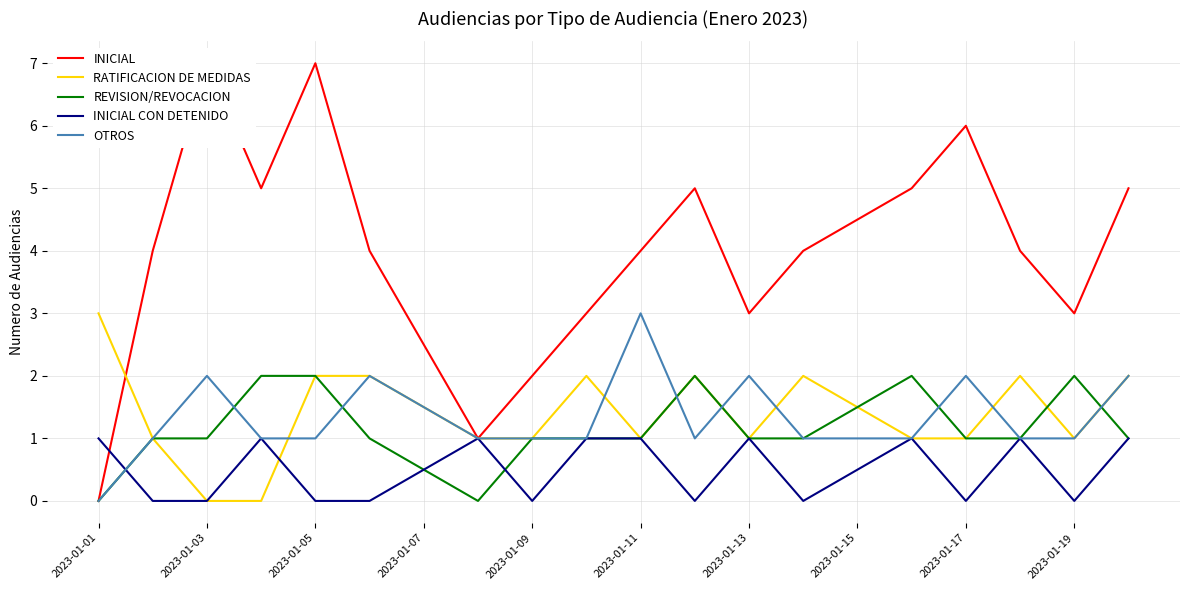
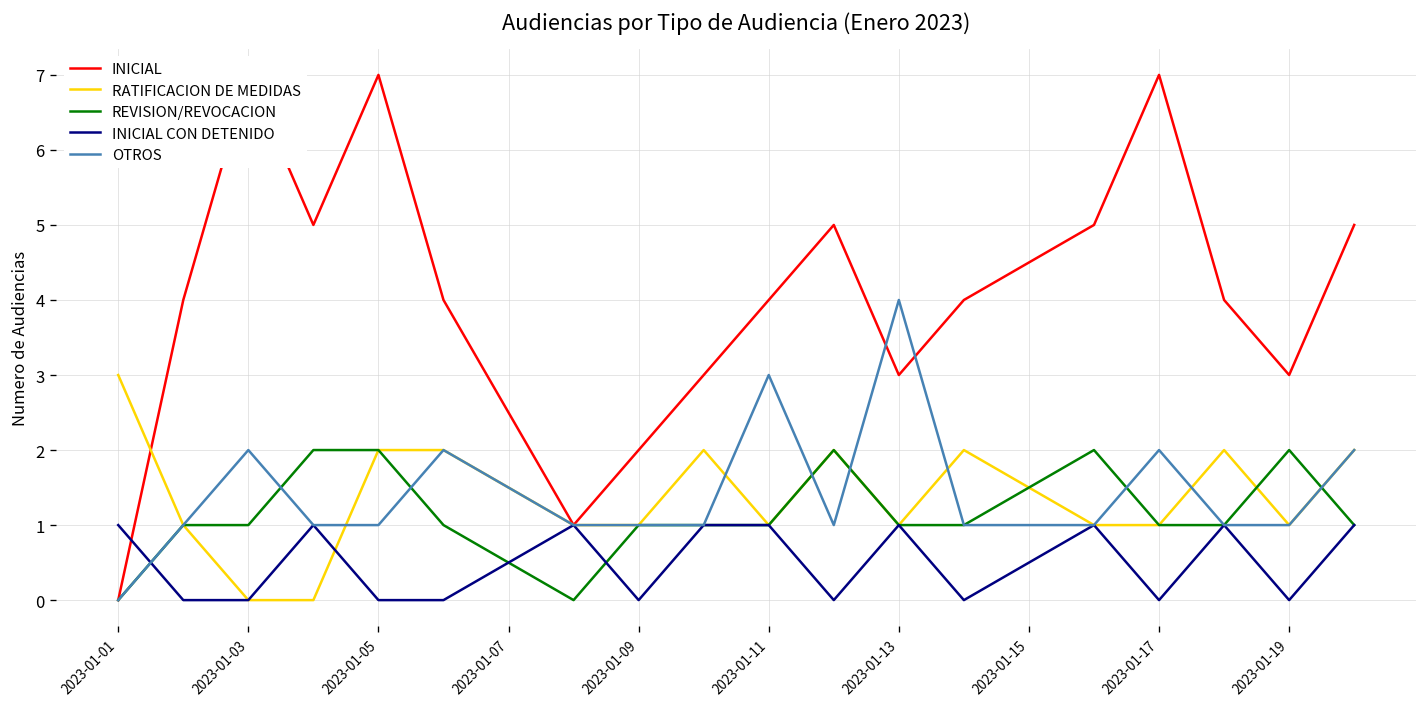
OTROS, 2023-01-13: 2 -> 4
INICIAL, 2023-01-17: 6 -> 7
